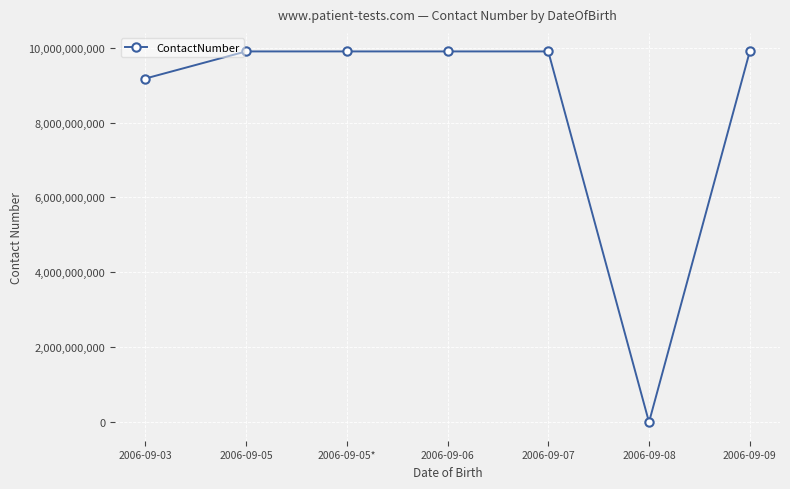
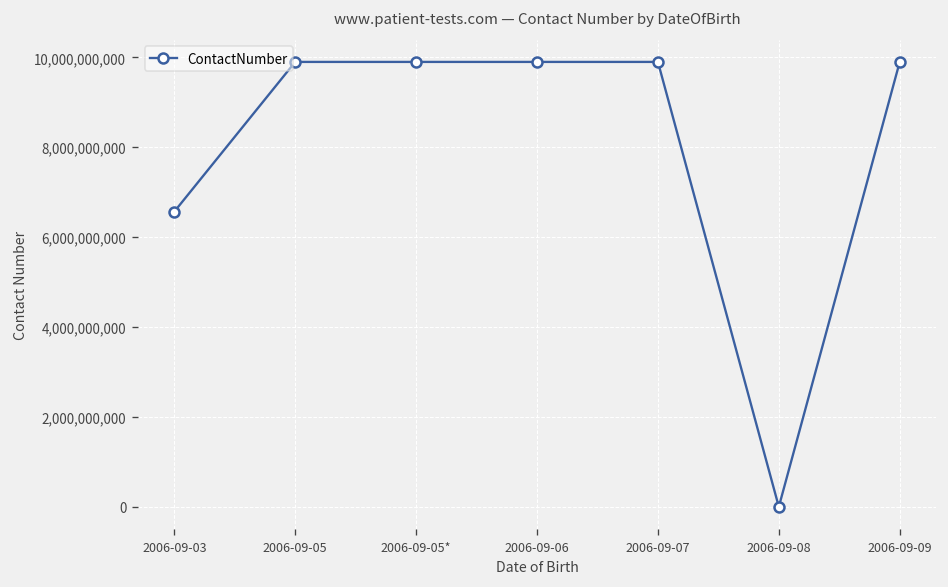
2006-09-03: 9,200,000,000 -> 6,600,000,000
